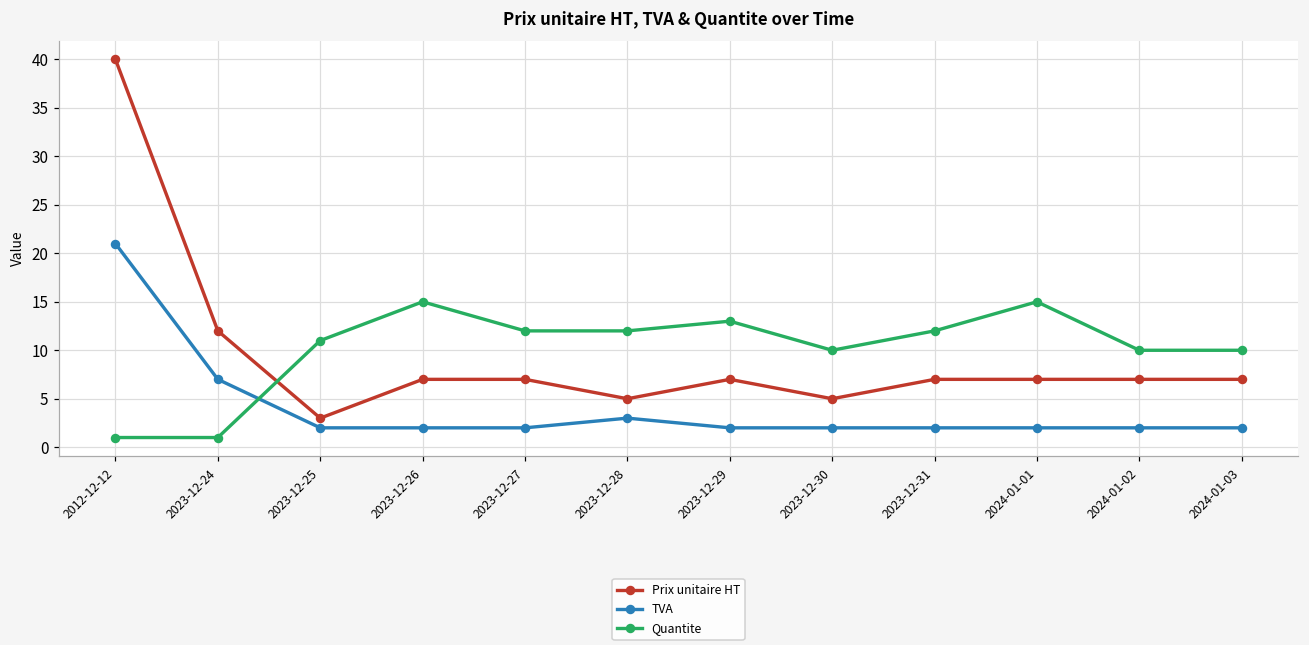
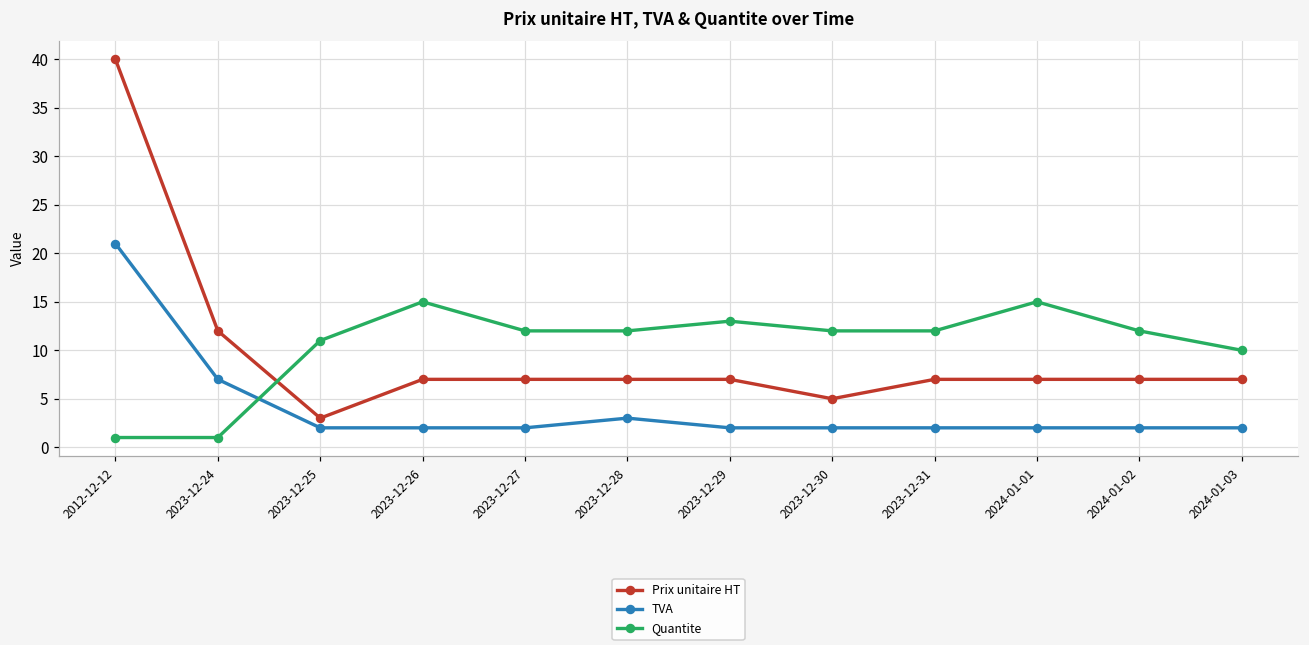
Prix unitaire HT, 2023-12-28: 5 -> 7
Quantite, 2023-12-30: 10 -> 12
Quantite, 2024-01-02: 10 -> 12
